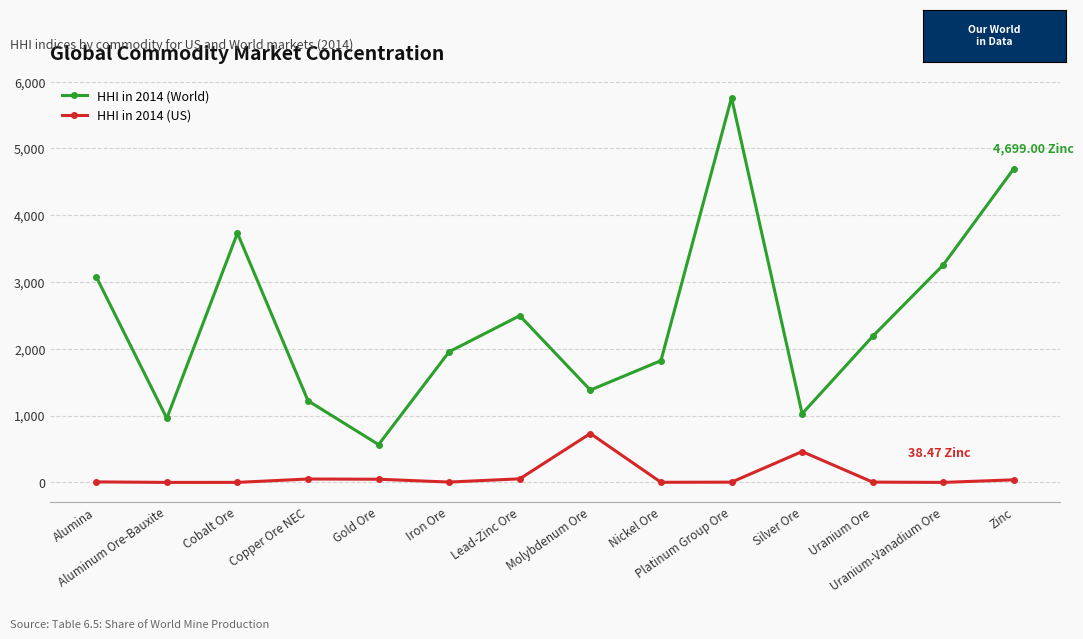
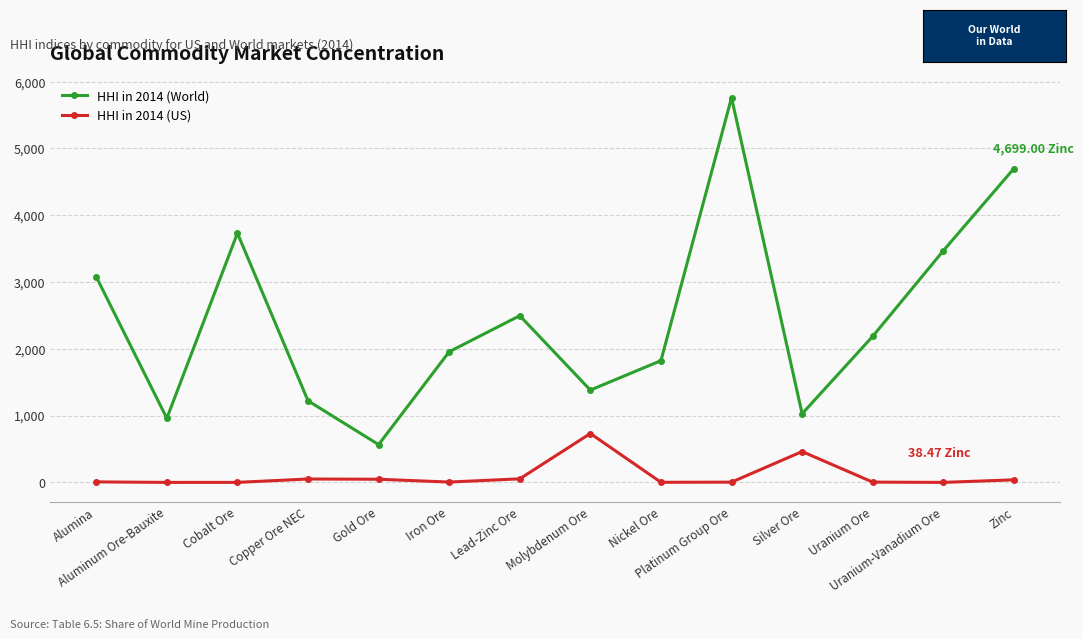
HHI in 2014 (World), Uranium-Vanadium Ore: 3,300 -> 3,500
